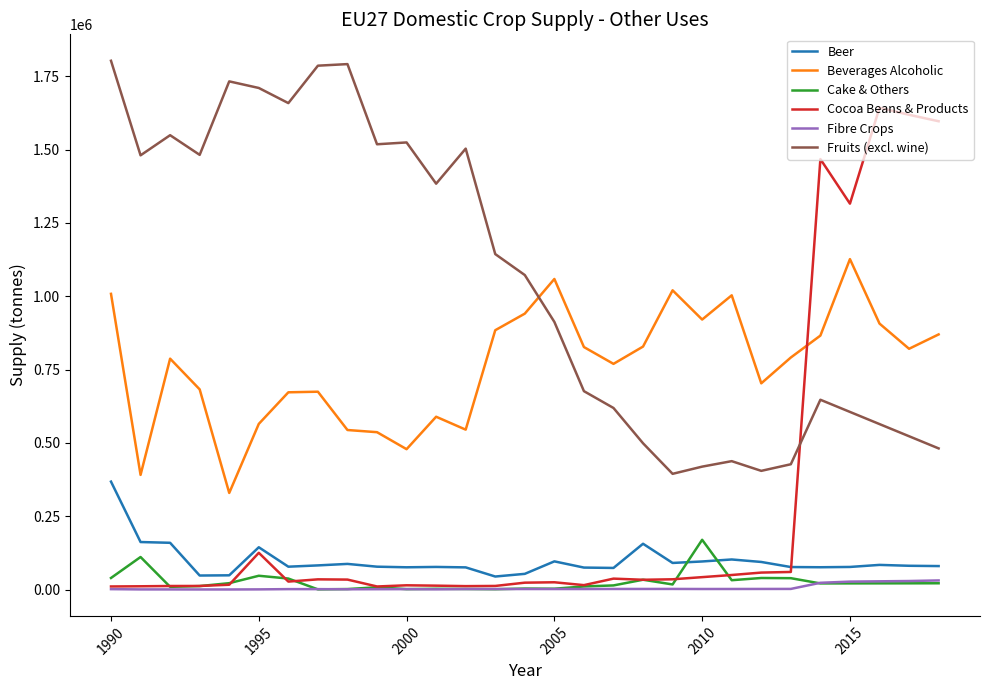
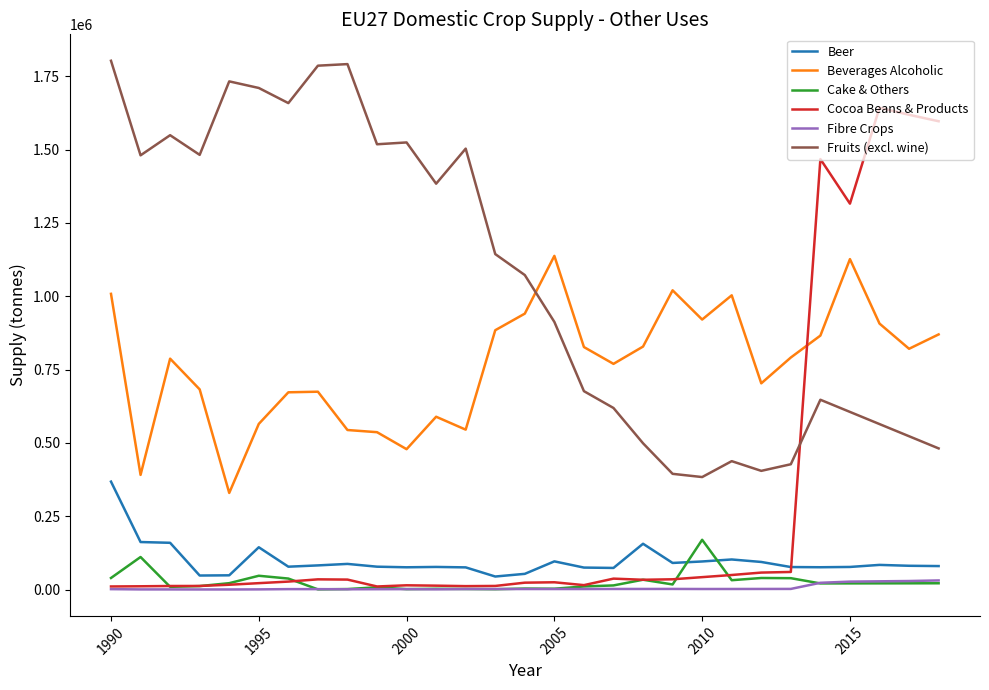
Cocoa Beans & Products, 1995: 130000 -> 20000
Beverages Alcoholic, 2005: 1060000 -> 1140000
Fruits (excl. wine), 2010: 420000 -> 380000
